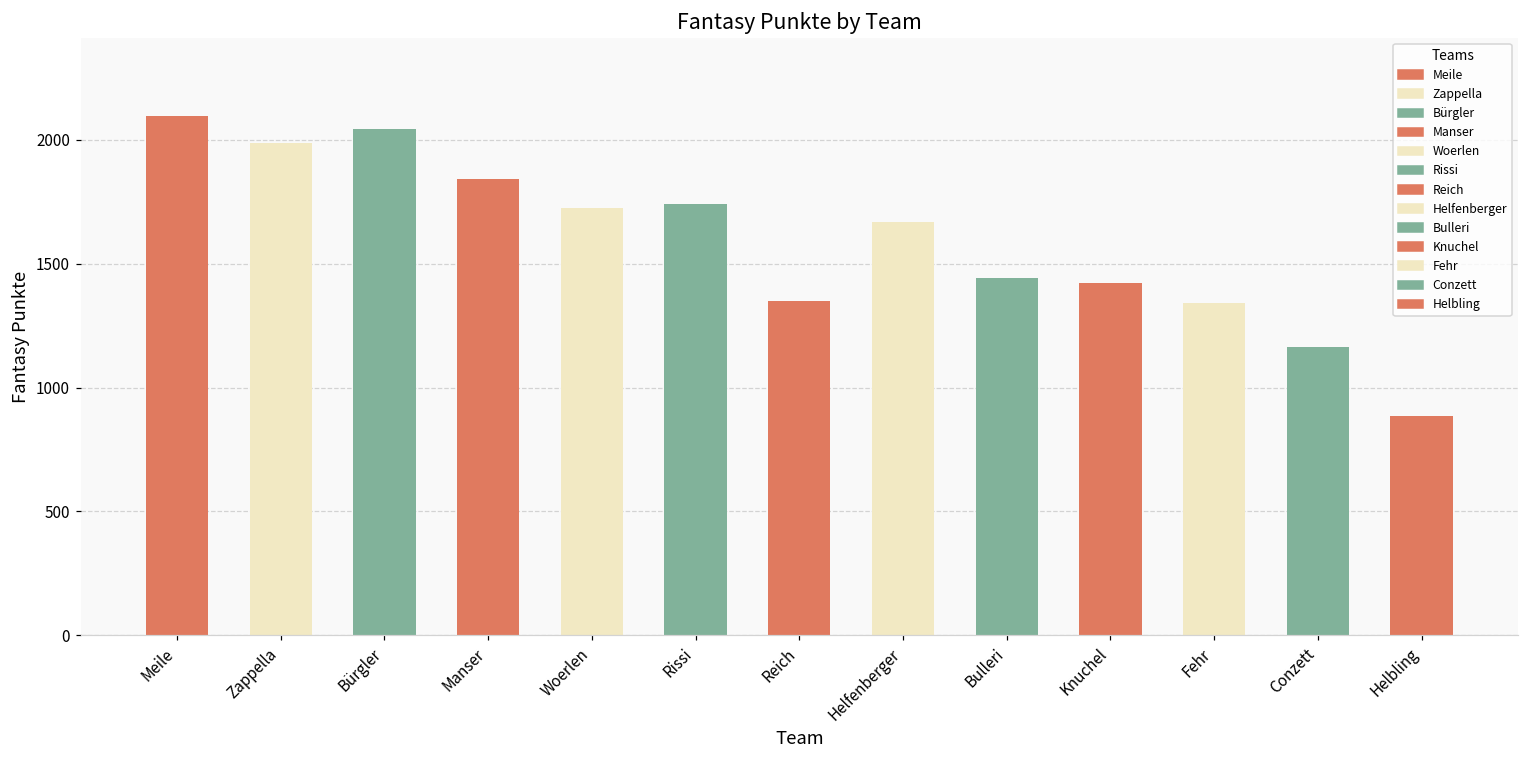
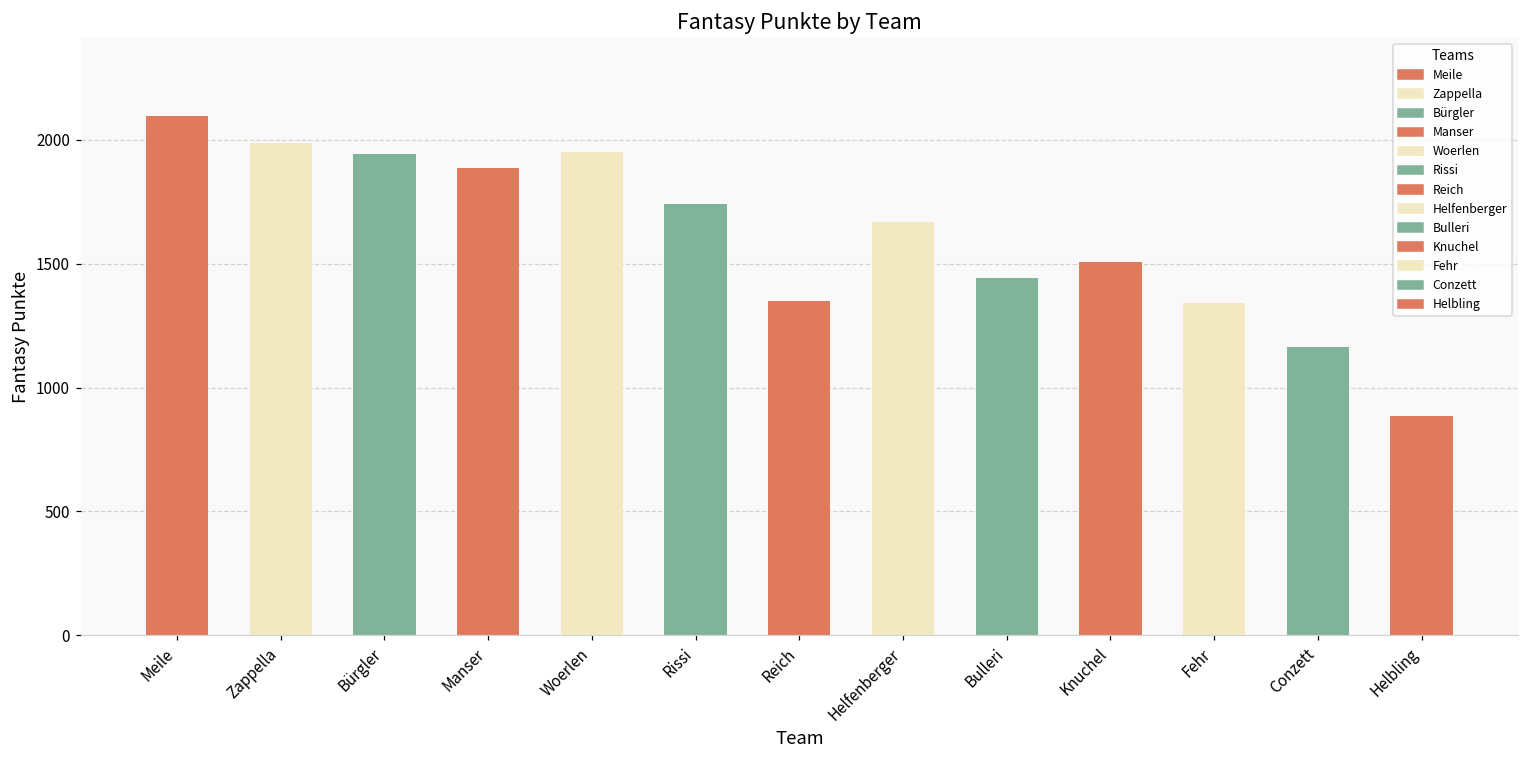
Bürgler: 2040 -> 1940
Manser: 1840 -> 1890
Woerlen: 1720 -> 1950
Knuchel: 1420 -> 1510
